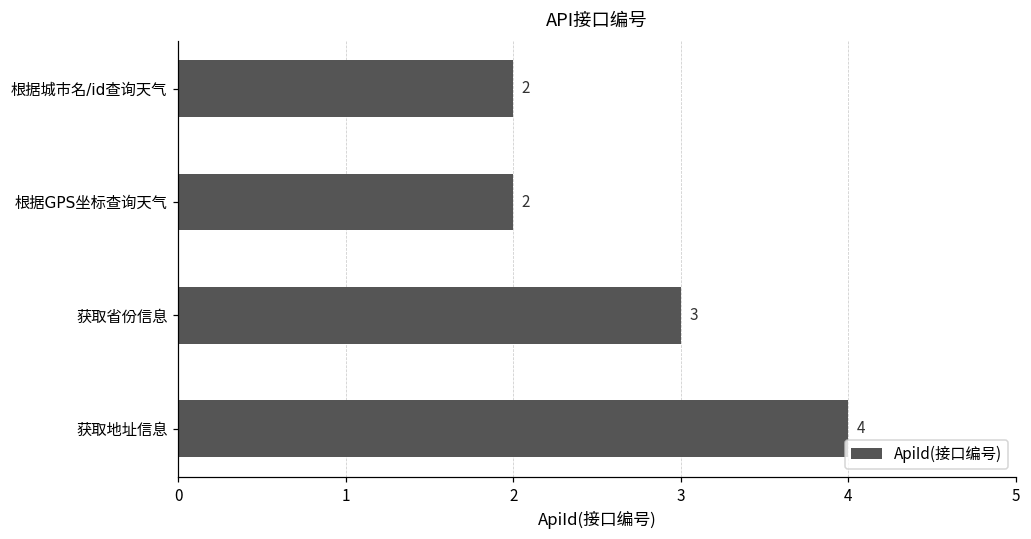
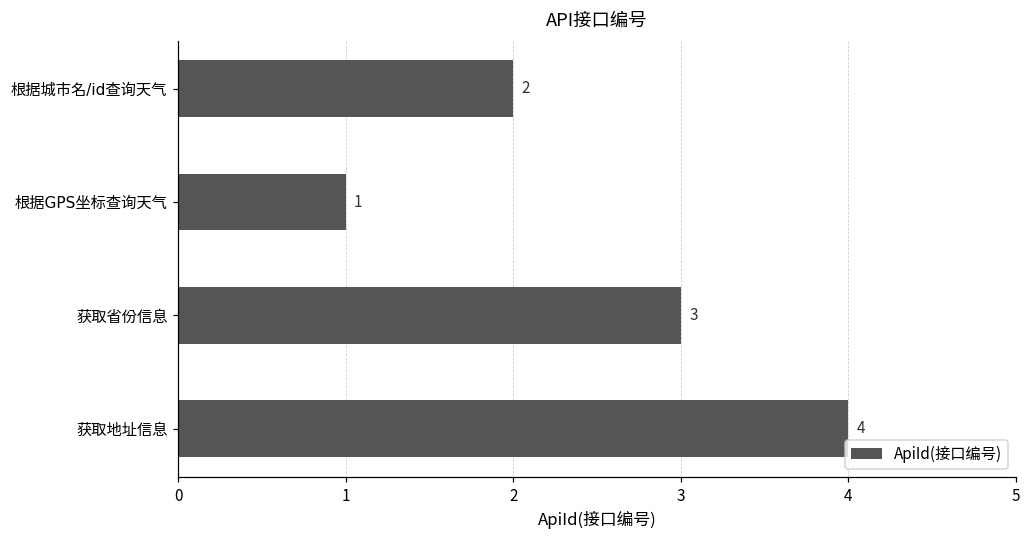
根据GPS坐标查询天气: 2 -> 1
